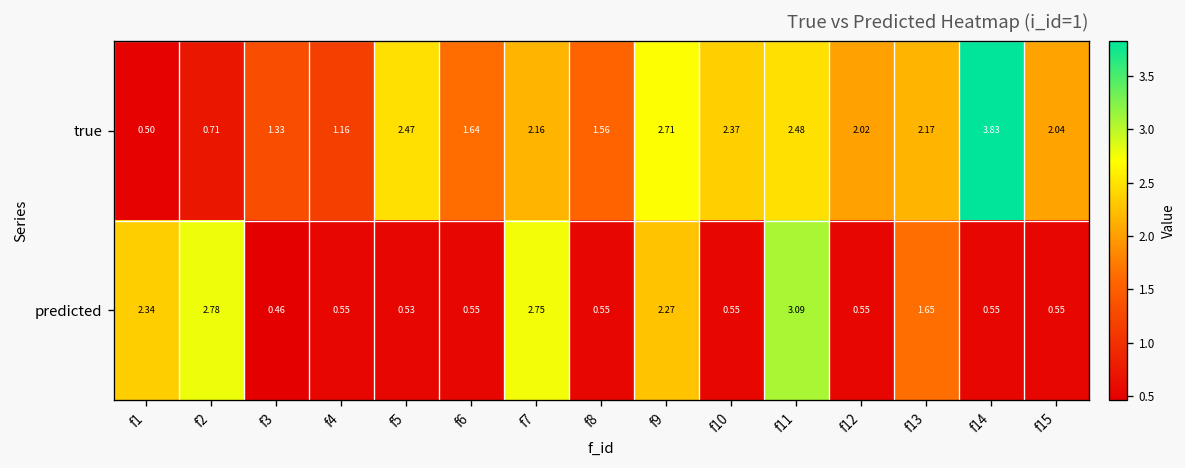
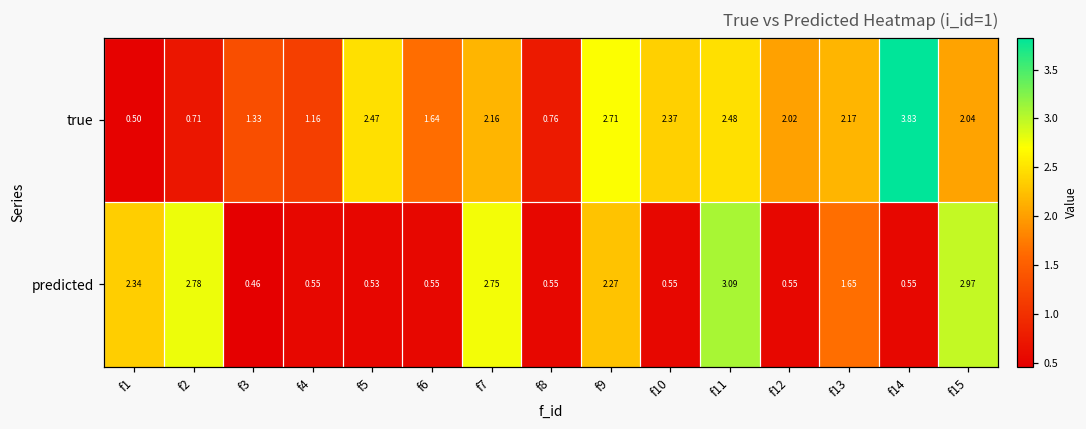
true, f8: 1.56 -> 0.76
predicted, f15: 0.55 -> 2.97
